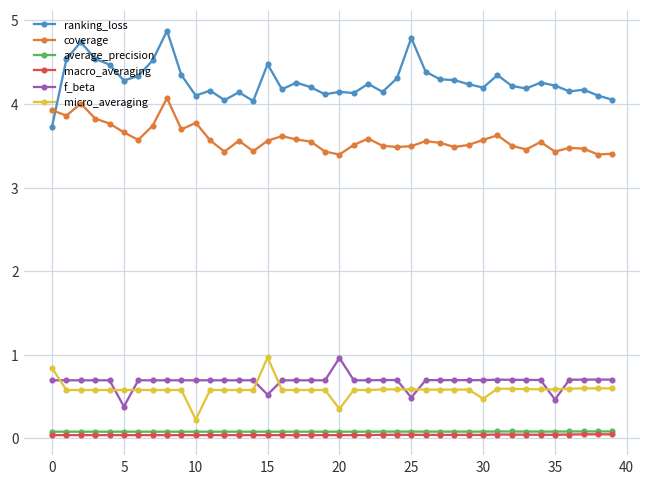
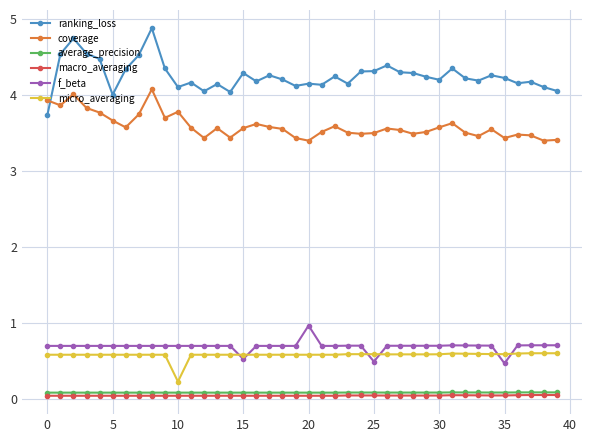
micro_averaging, 0: 0.8 -> 0.6
ranking_loss, 5: 4.3 -> 4.0
f_beta, 5: 0.4 -> 0.7
ranking_loss, 15: 4.5 -> 4.3
micro_averaging, 15: 1.0 -> 0.6
micro_averaging, 20: 0.4 -> 0.6
ranking_loss, 25: 4.8 -> 4.3
micro_averaging, 30: 0.5 -> 0.6
